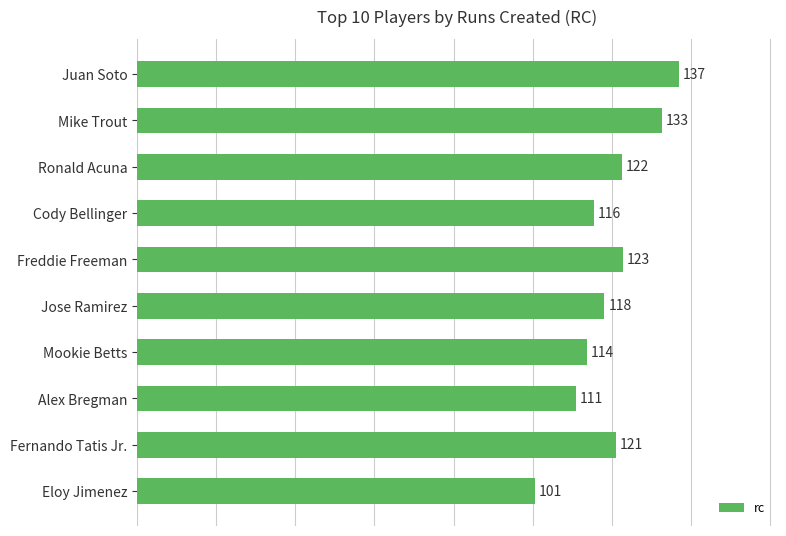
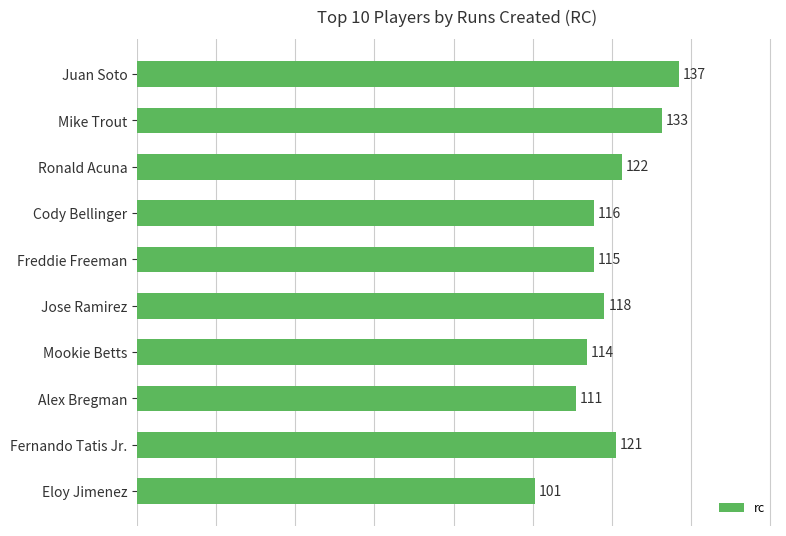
Freddie Freeman: 123 -> 115
